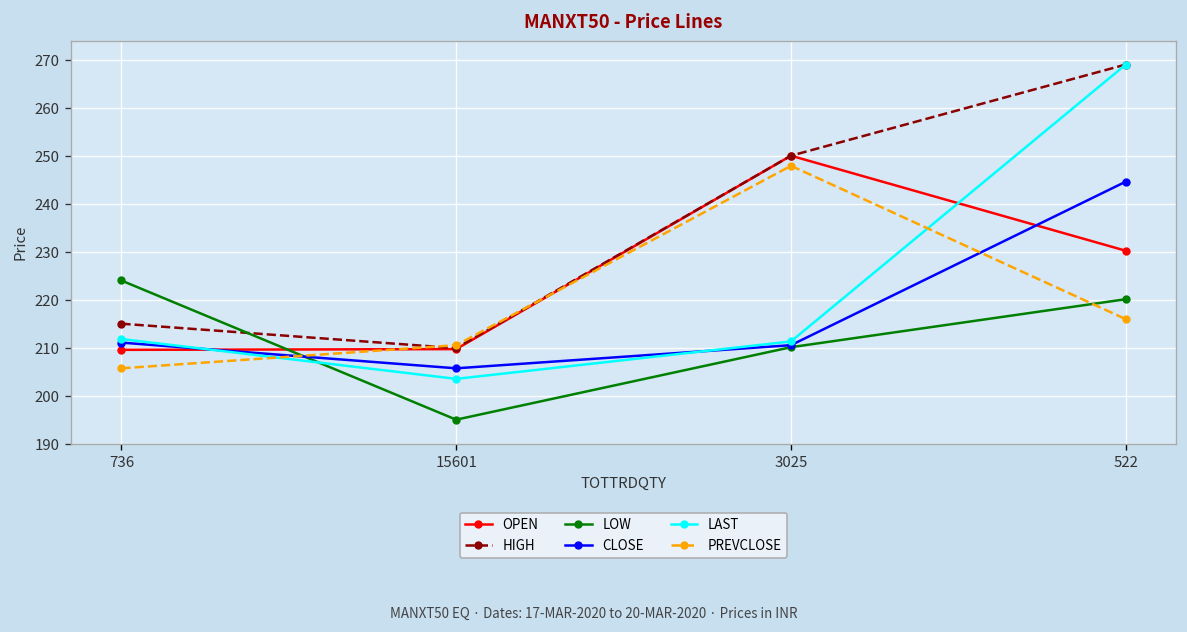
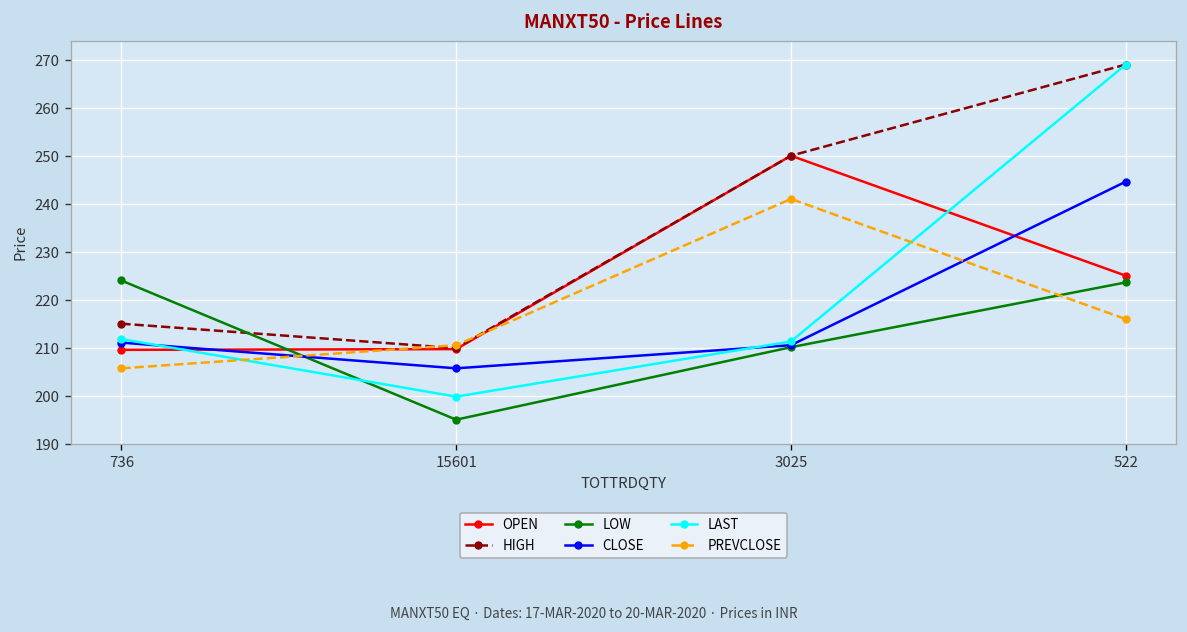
LAST, 15601: 204 -> 200
PREVCLOSE, 3025: 248 -> 241
OPEN, 522: 230 -> 225
LOW, 522: 220 -> 224
